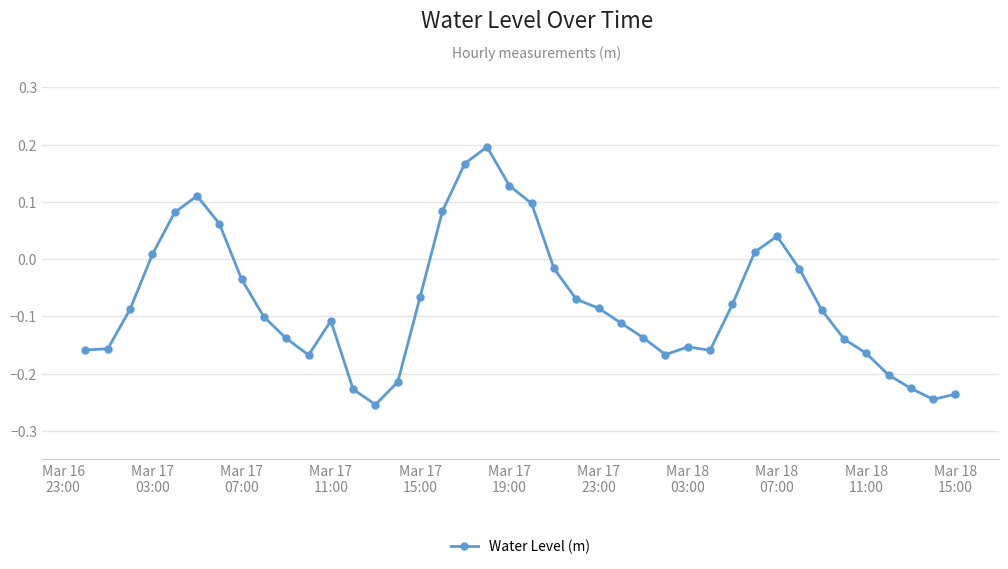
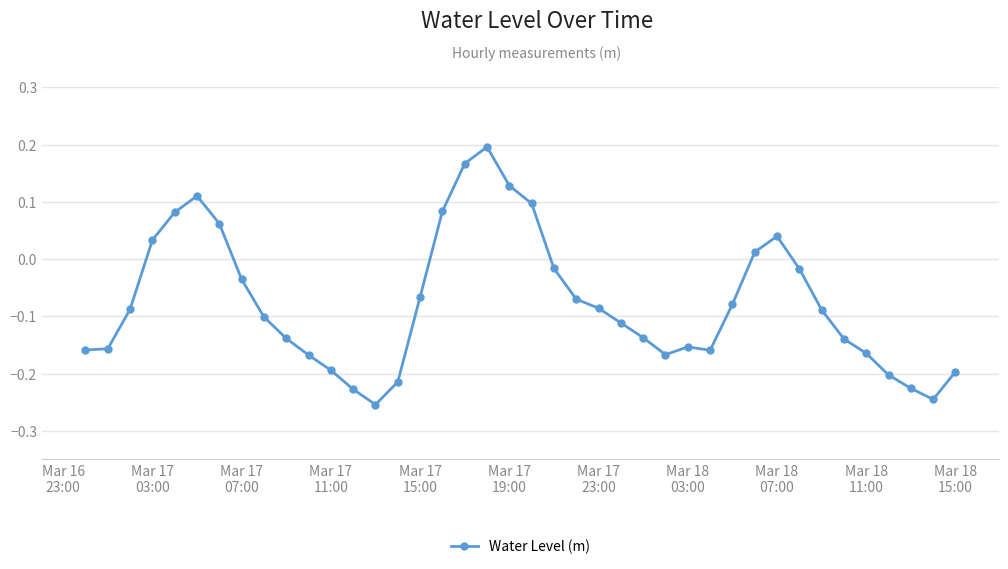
Mar 17 03:00: 0.01 -> 0.03
Mar 17 11:00: -0.11 -> -0.19
Mar 18 15:00: -0.24 -> -0.20
